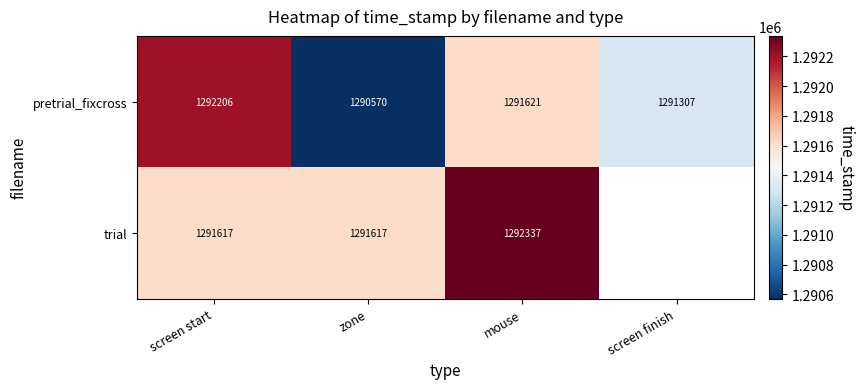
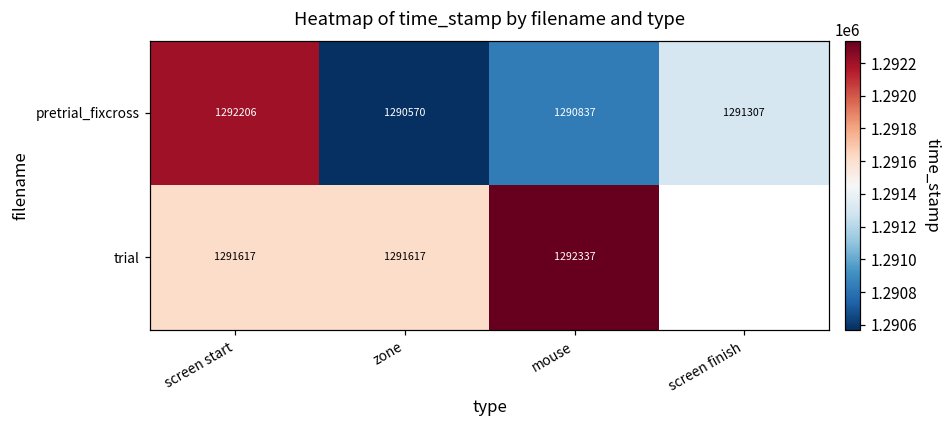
pretrial_fixcross, mouse: 1291621 -> 1290837
